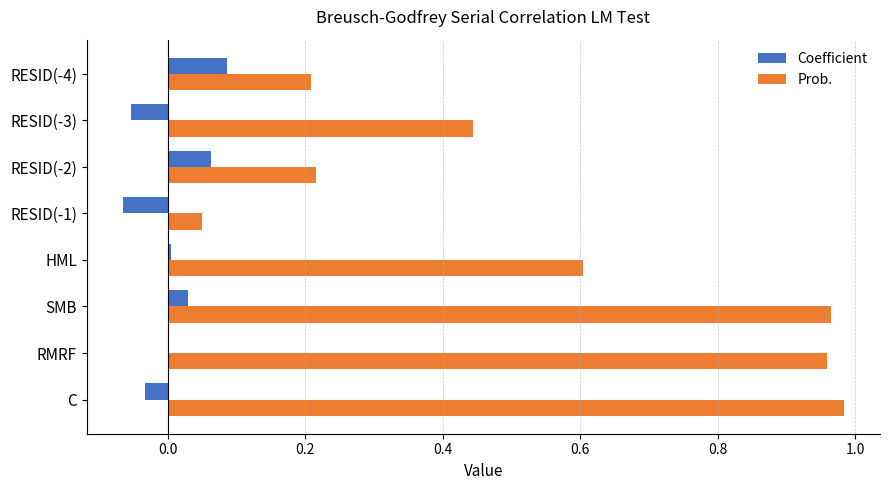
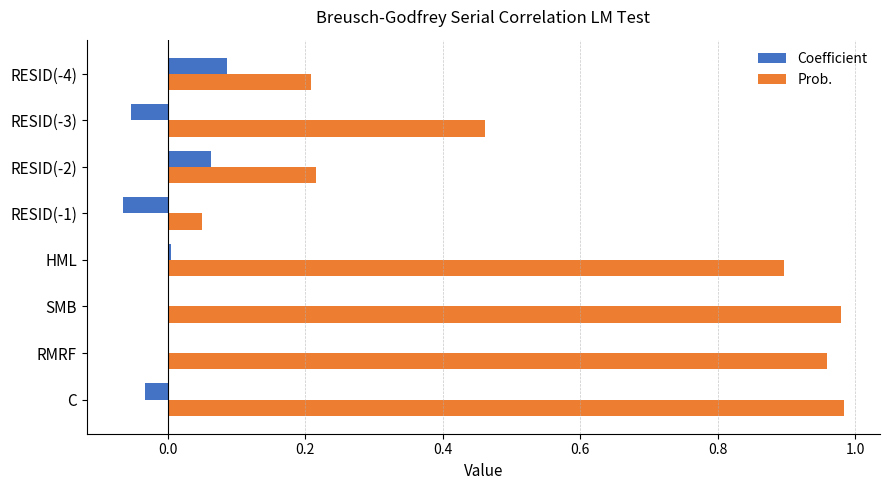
Prob., RESID(-3): 0.44 -> 0.46
Prob., HML: 0.60 -> 0.90
Coefficient, SMB: 0.03 -> 0.00
Prob., SMB: 0.97 -> 0.98
